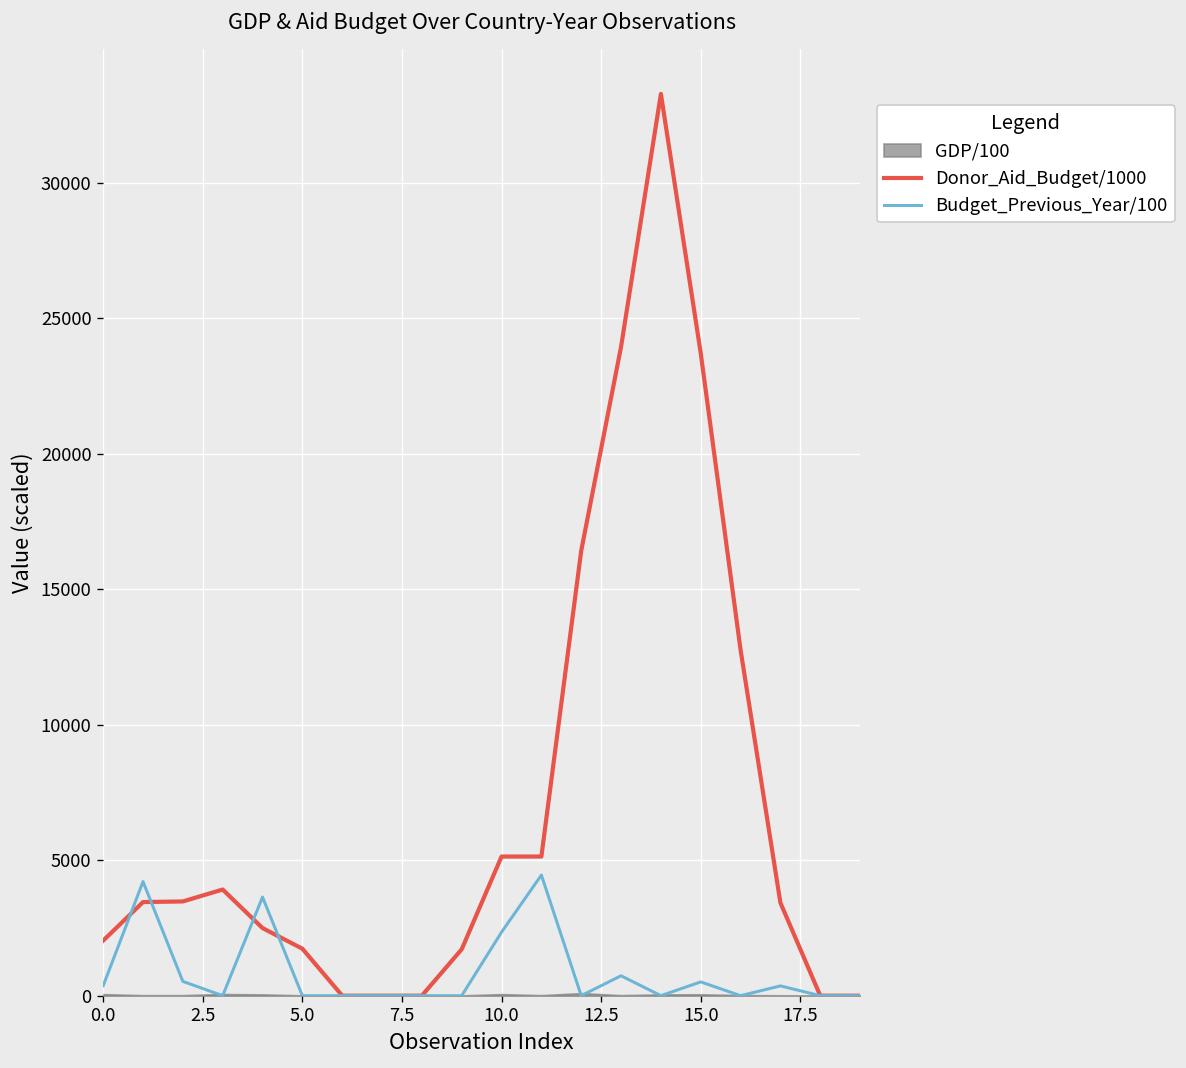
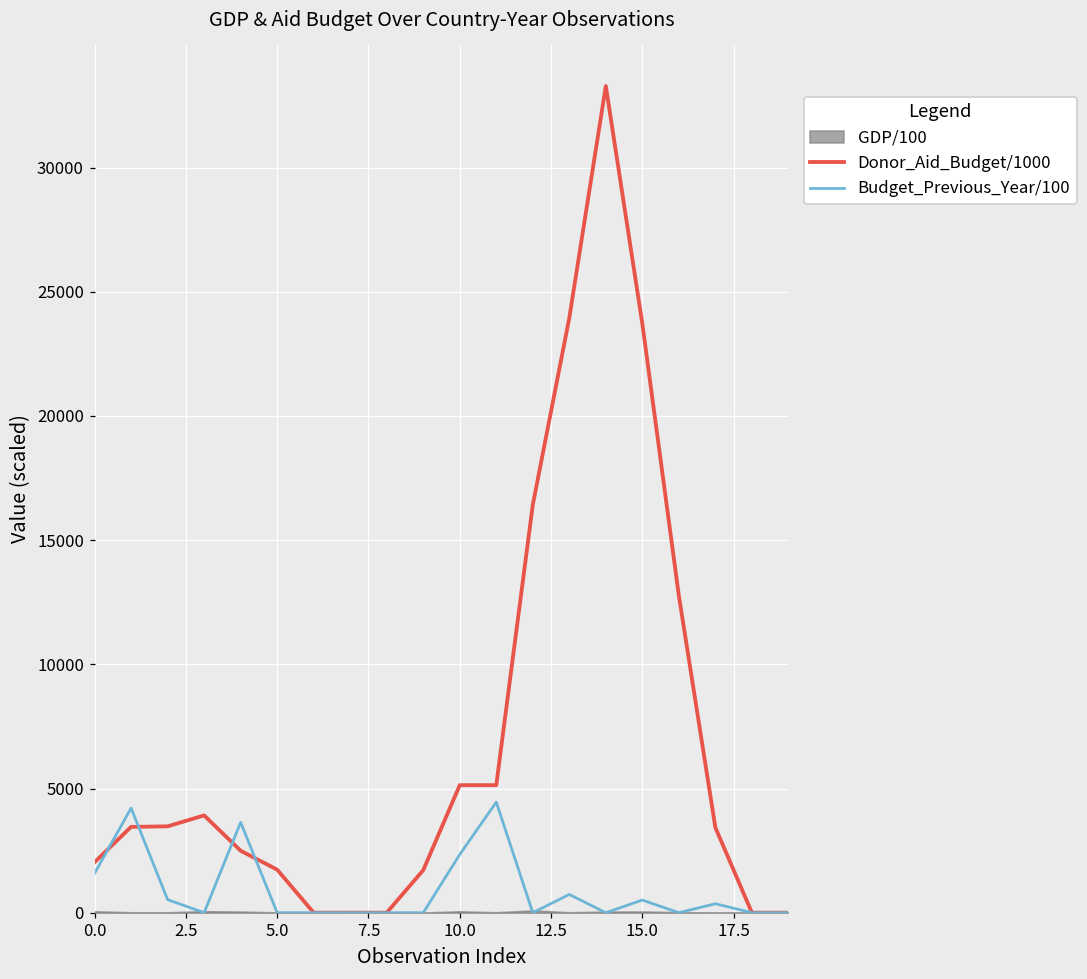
Budget_Previous_Year/100, 0.0: 400 -> 1600
